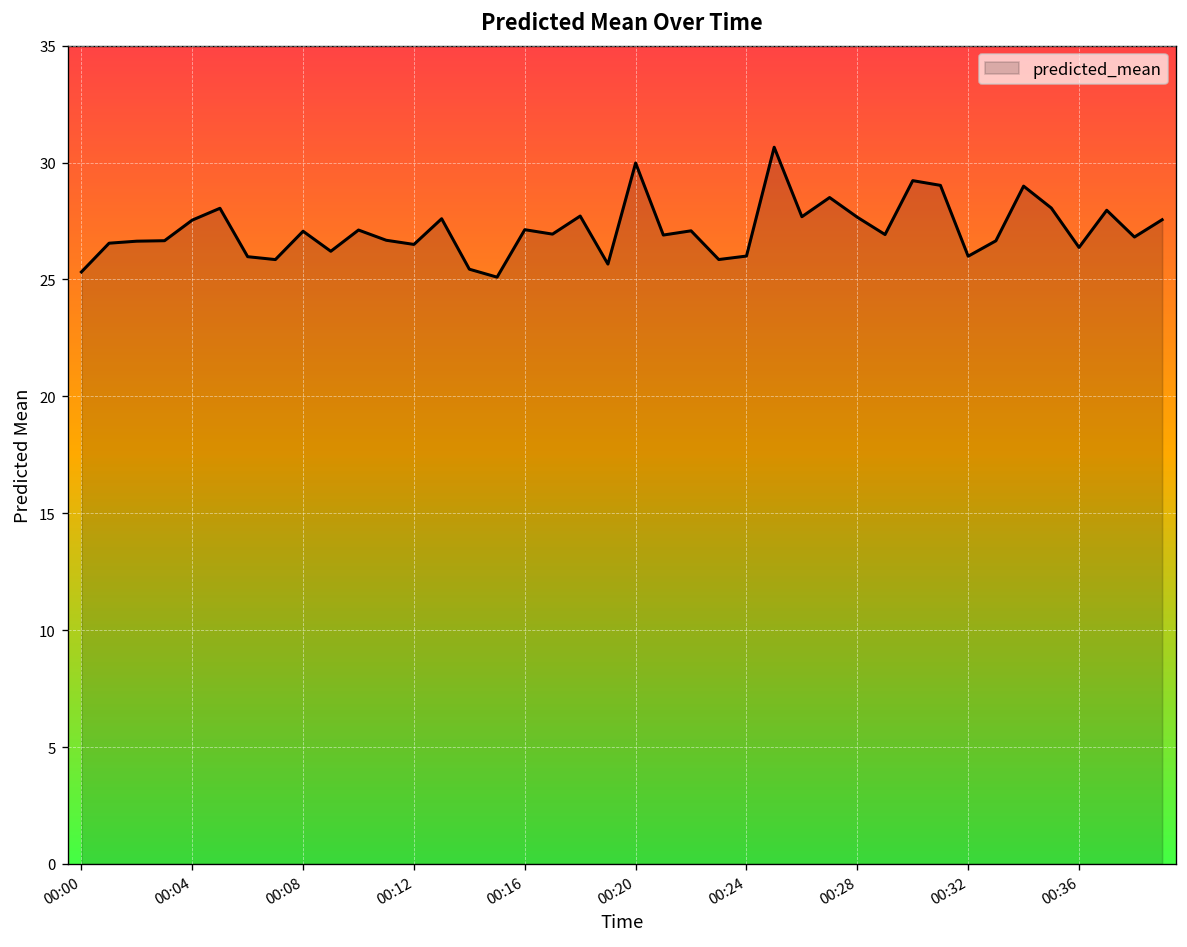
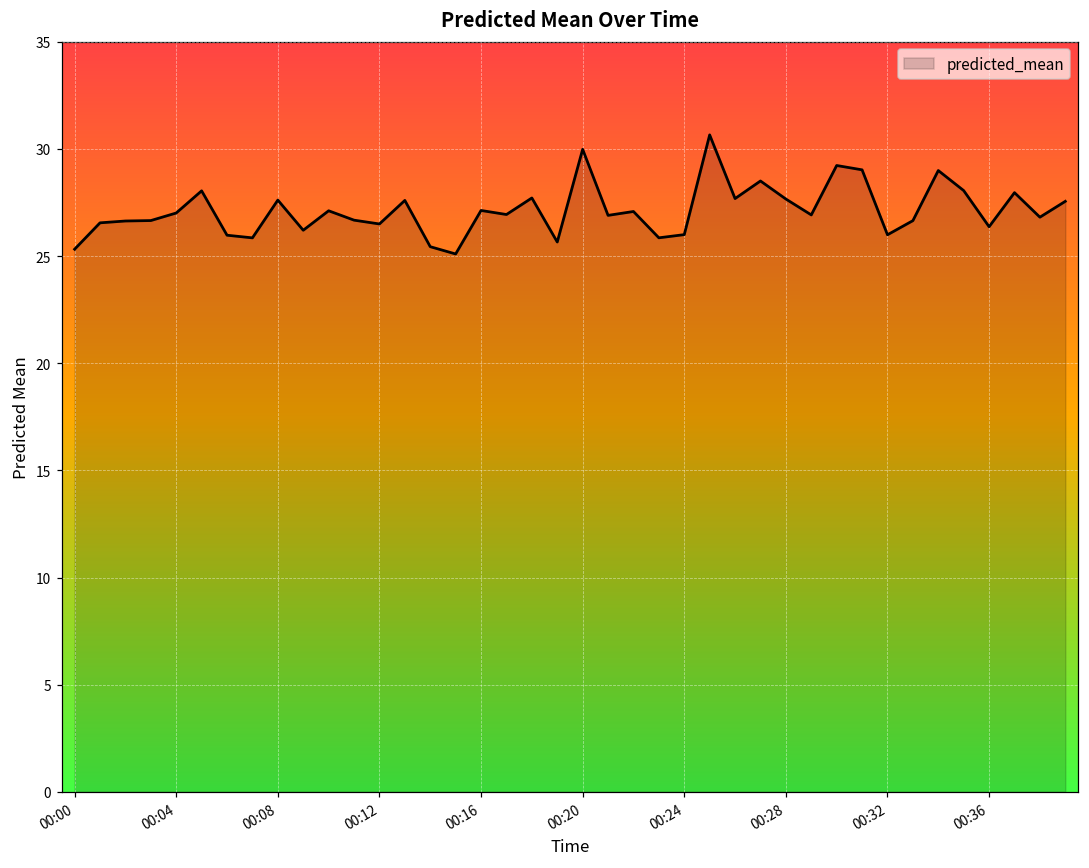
00:04: 27.5 -> 27.0
00:08: 27.1 -> 27.6
